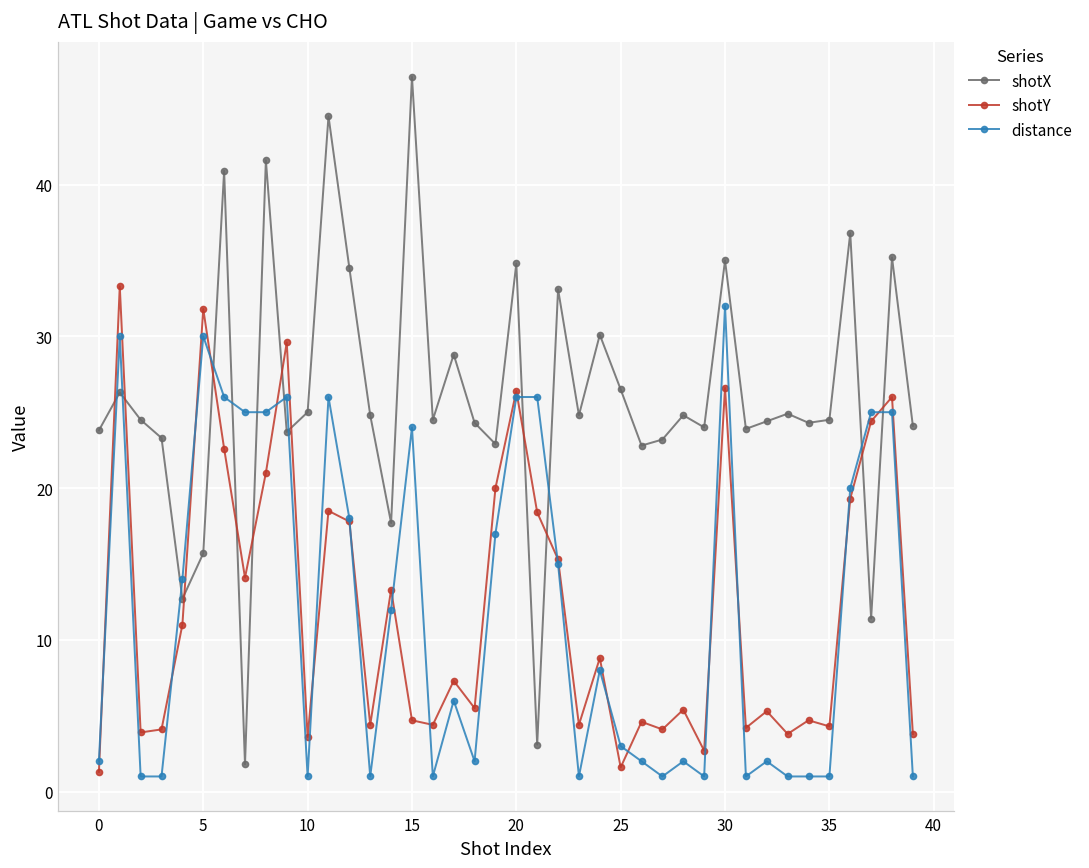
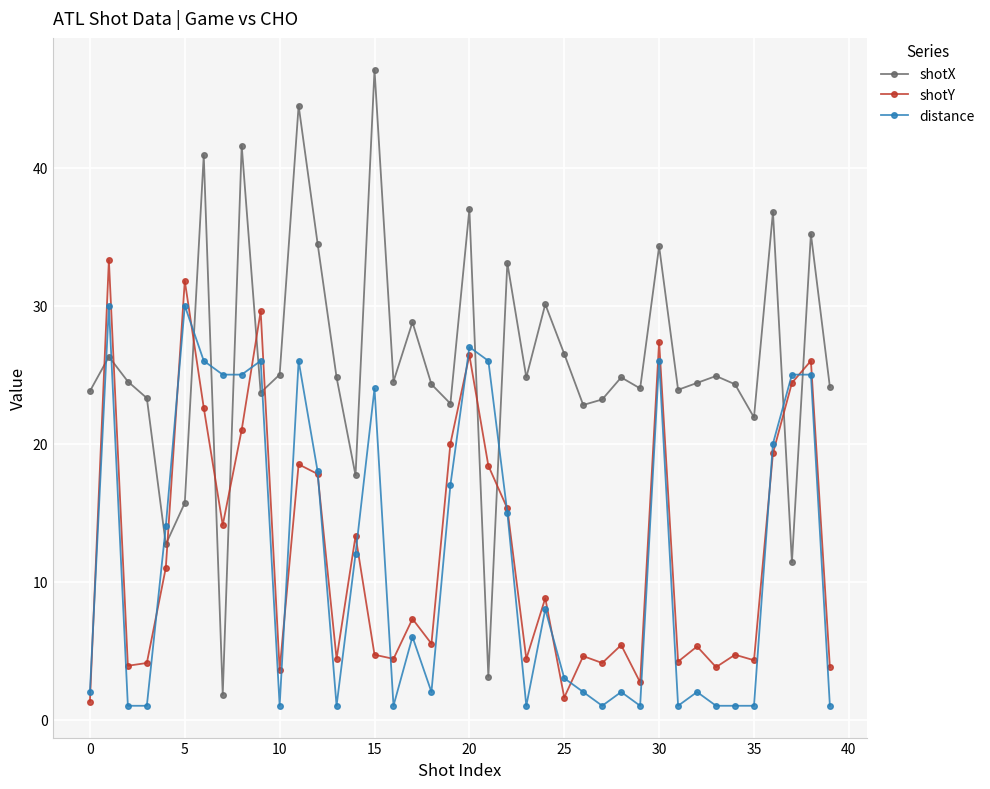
shotX, 20: 34.8 -> 37.0
distance, 20: 26 -> 27
shotX, 30: 35.0 -> 34.3
shotY, 30: 26.6 -> 27.4
distance, 30: 32 -> 26
shotX, 35: 24.5 -> 21.9
